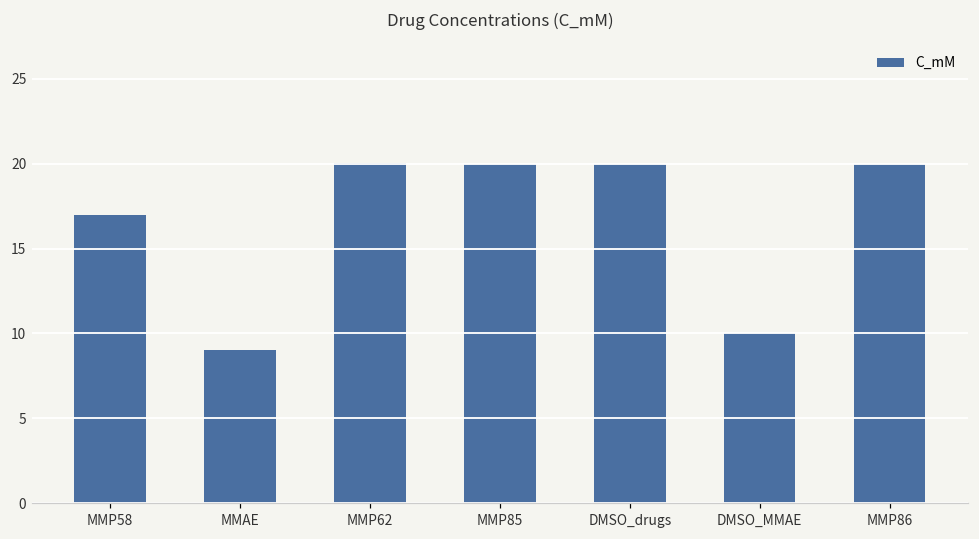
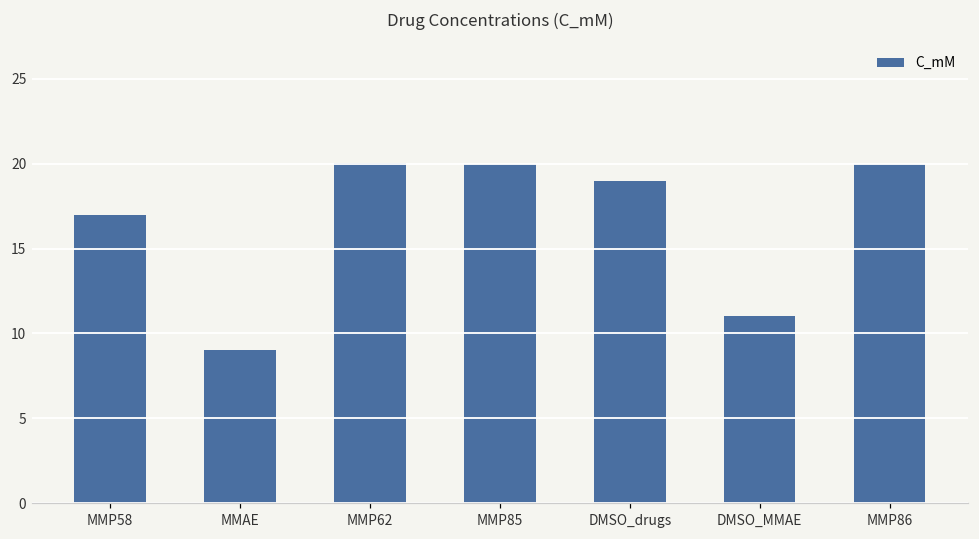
DMSO_drugs: 20 -> 19
DMSO_MMAE: 10 -> 11
